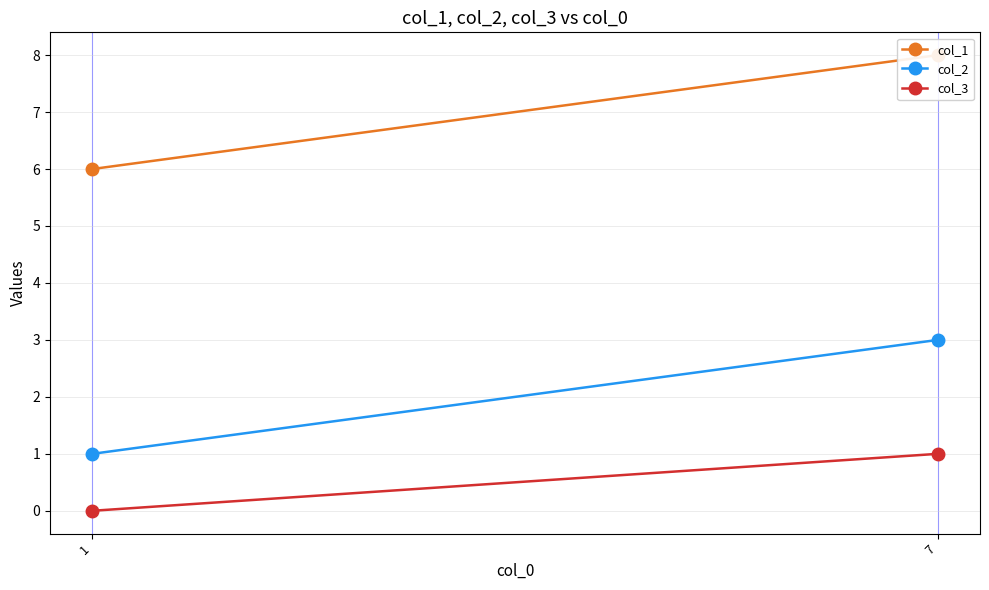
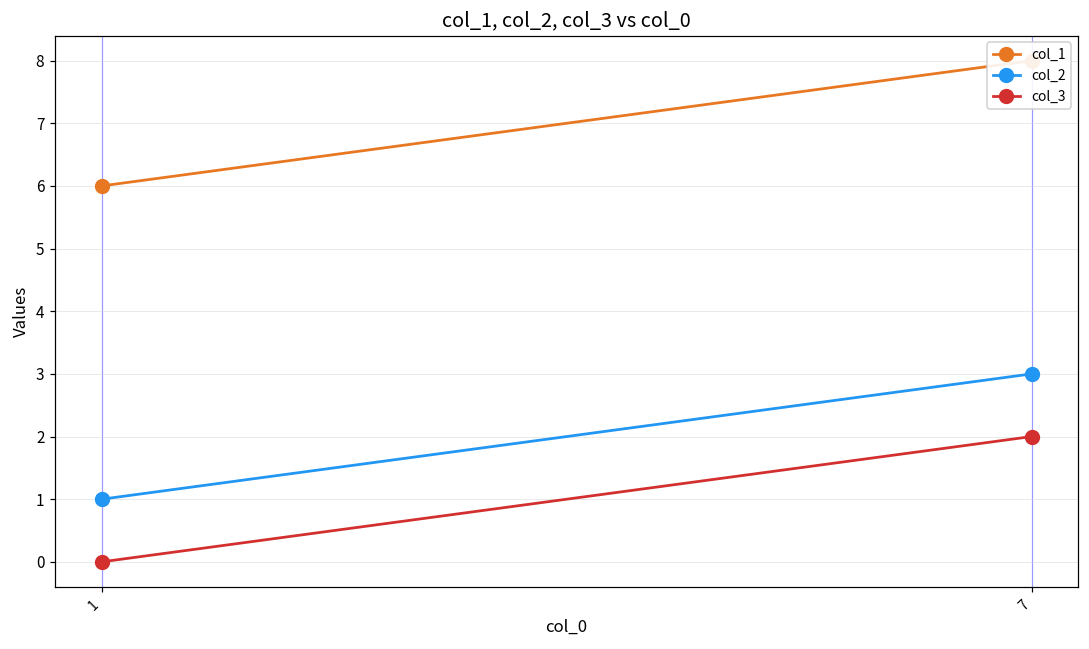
col_3, 7: 1 -> 2
